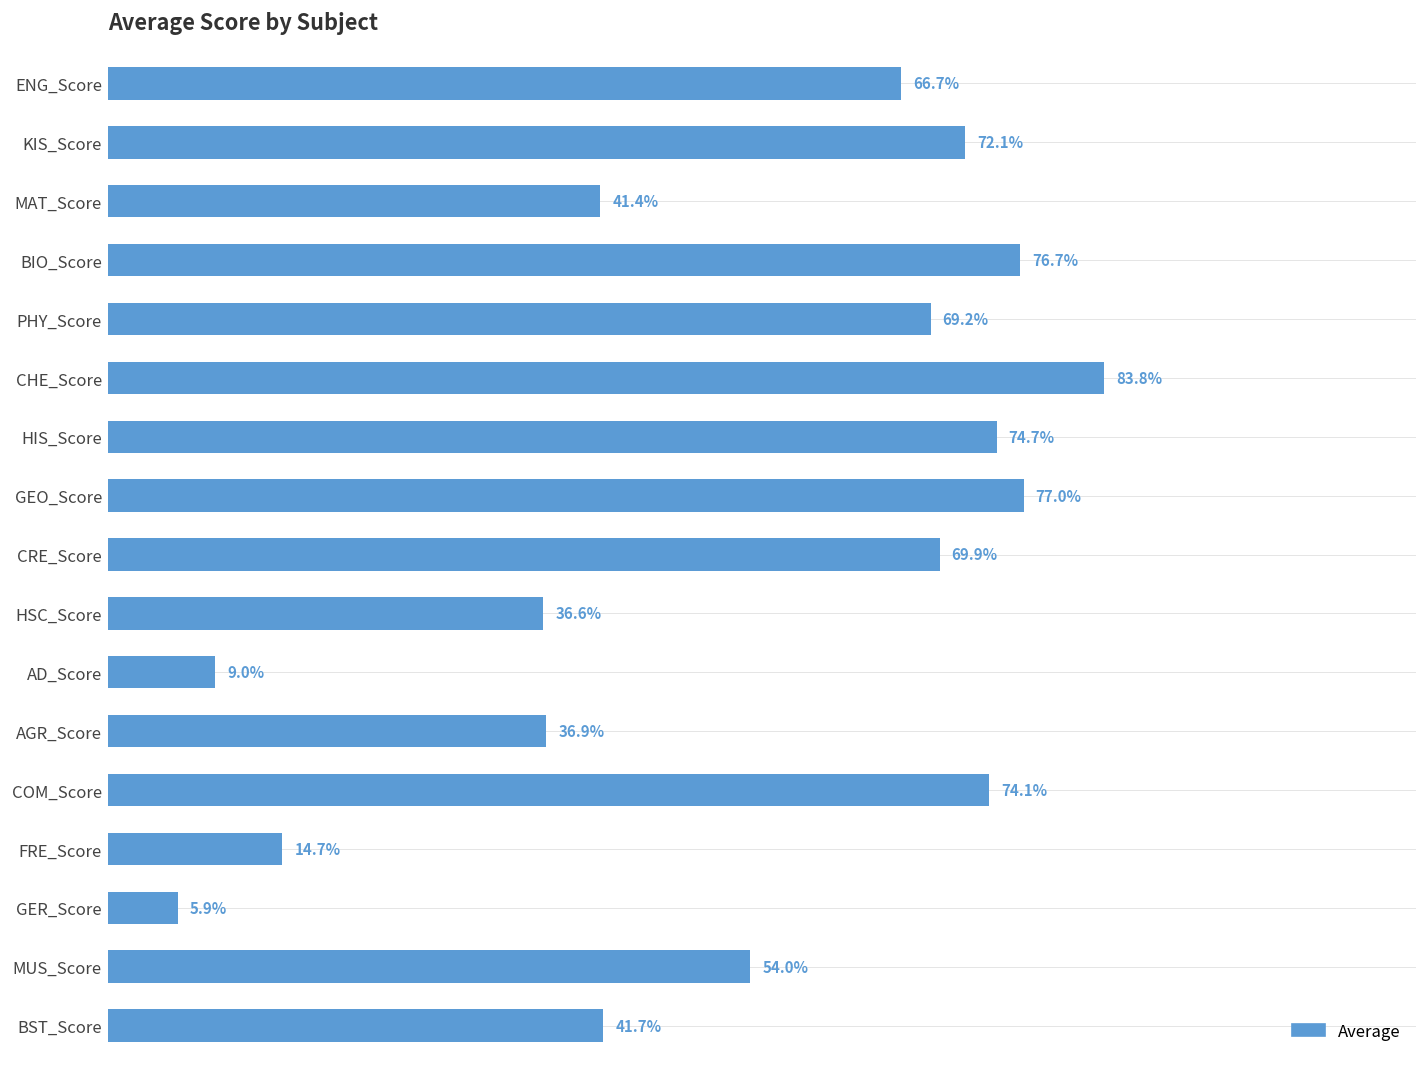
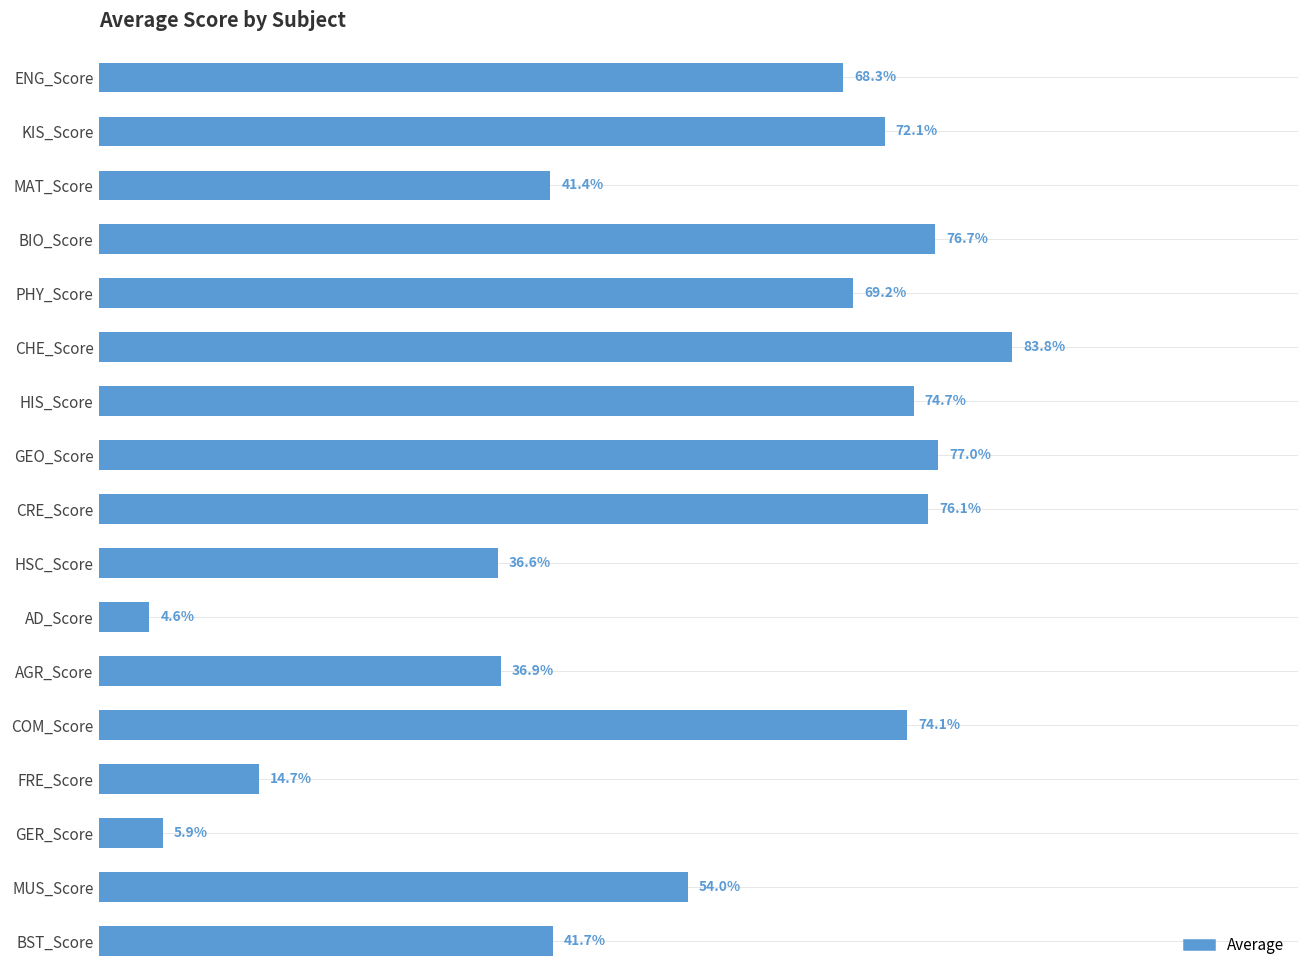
ENG_Score: 66.7% -> 68.3%
CRE_Score: 69.9% -> 76.1%
AD_Score: 9.0% -> 4.6%
